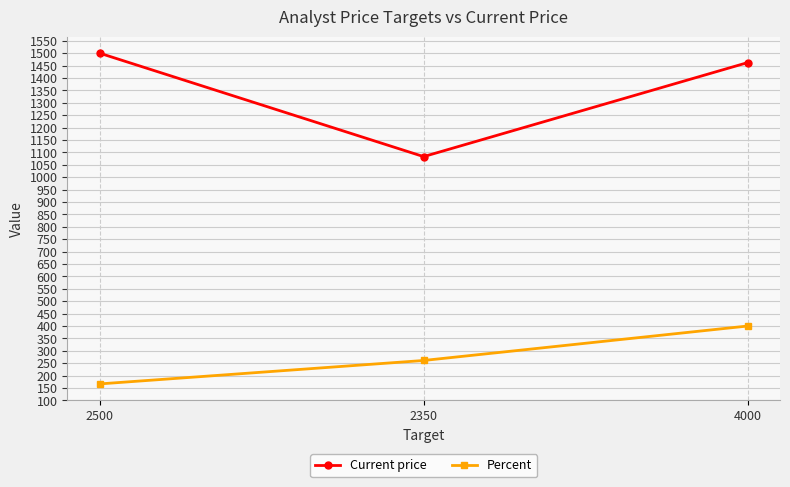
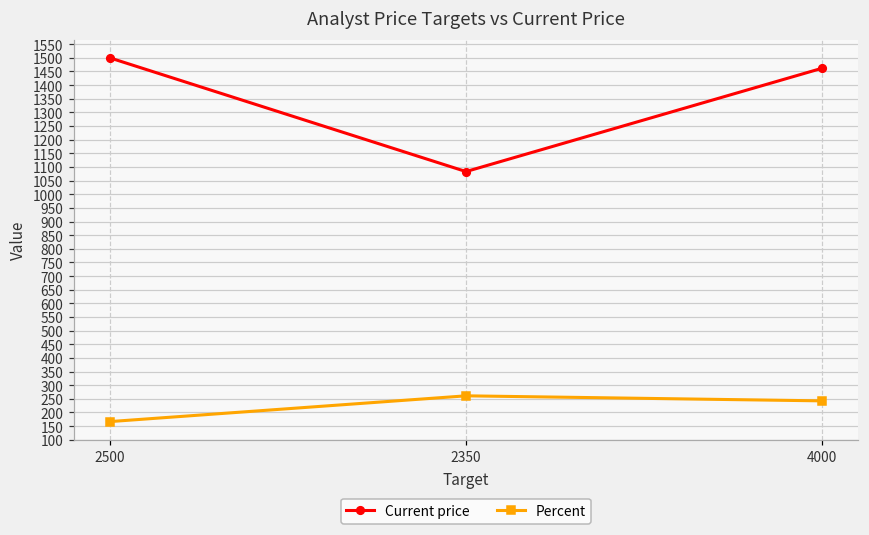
Percent, 4000: 400 -> 240
